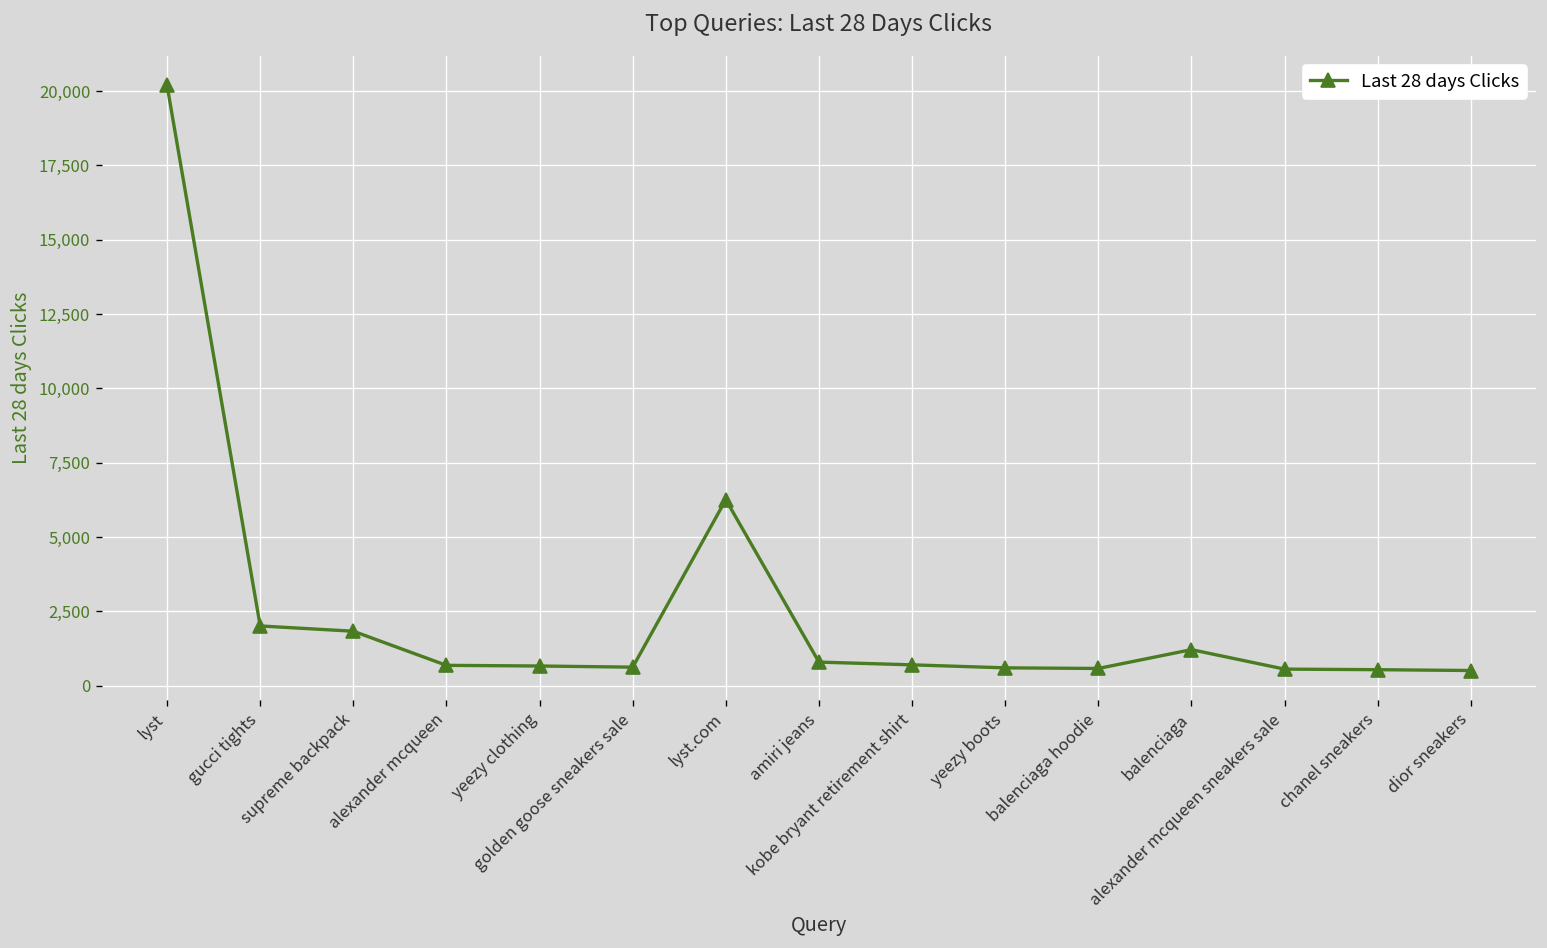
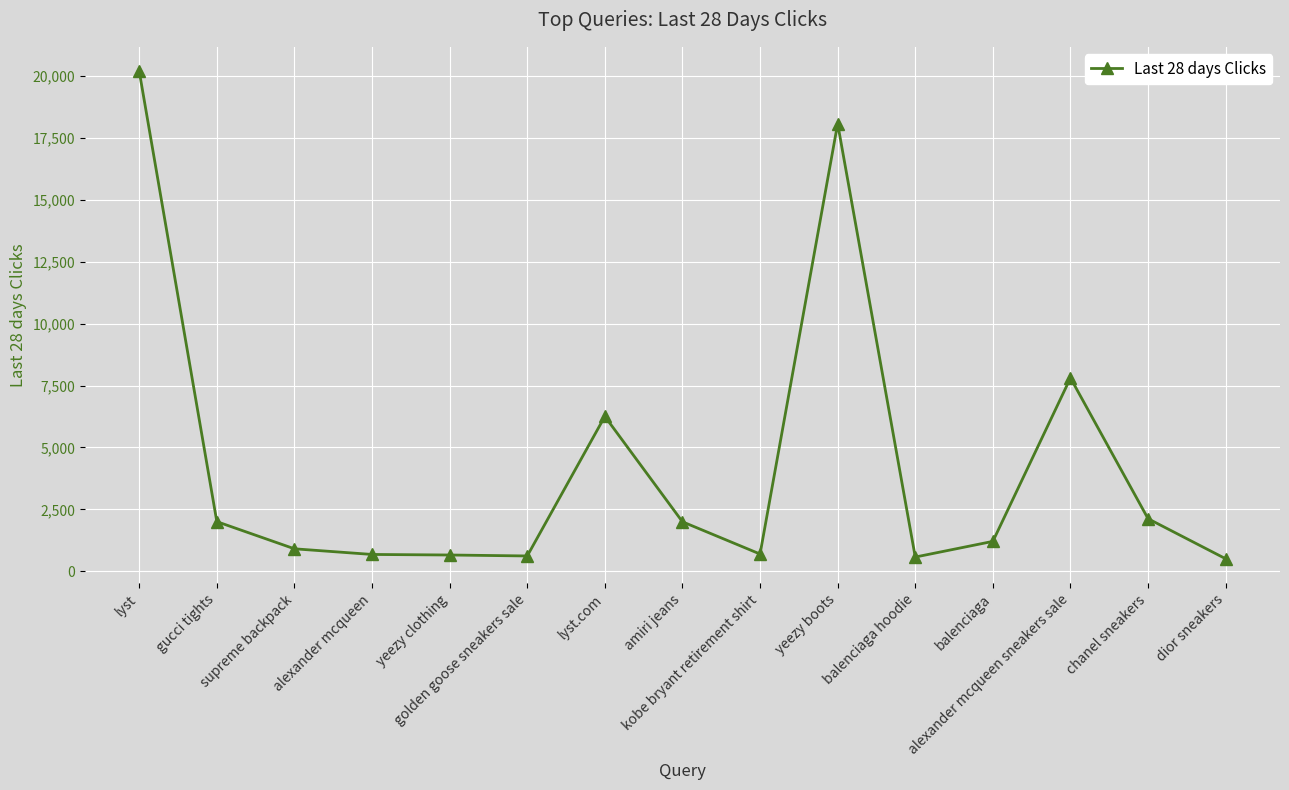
supreme backpack: 1,800 -> 900
amiri jeans: 800 -> 2,000
yeezy boots: 600 -> 18,100
alexander mcqueen sneakers sale: 600 -> 7,800
chanel sneakers: 500 -> 2,100
